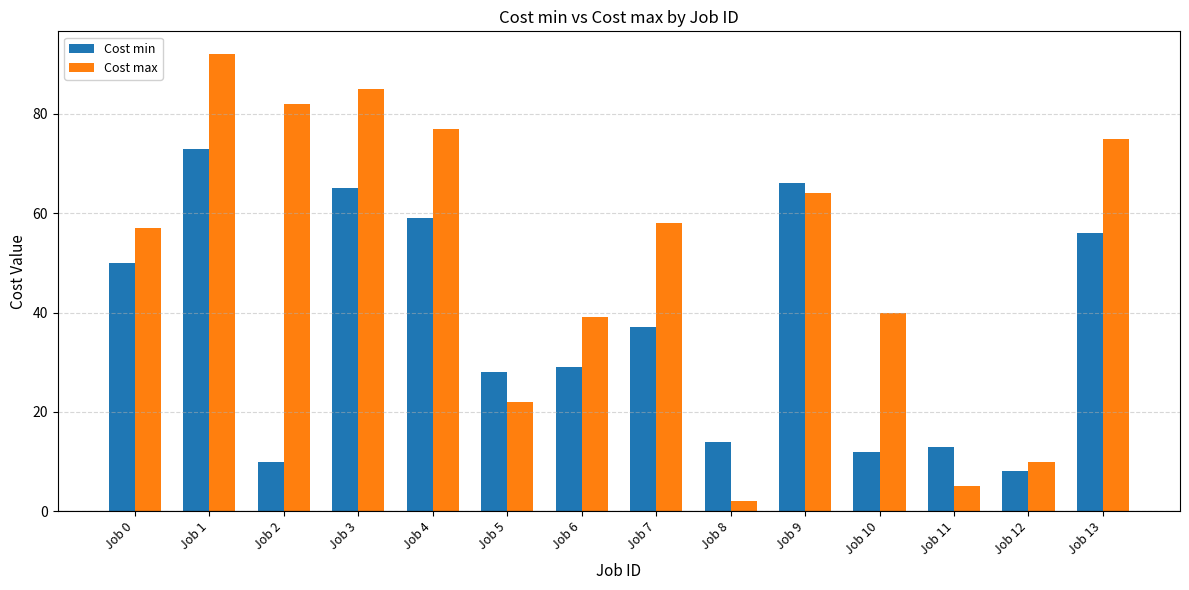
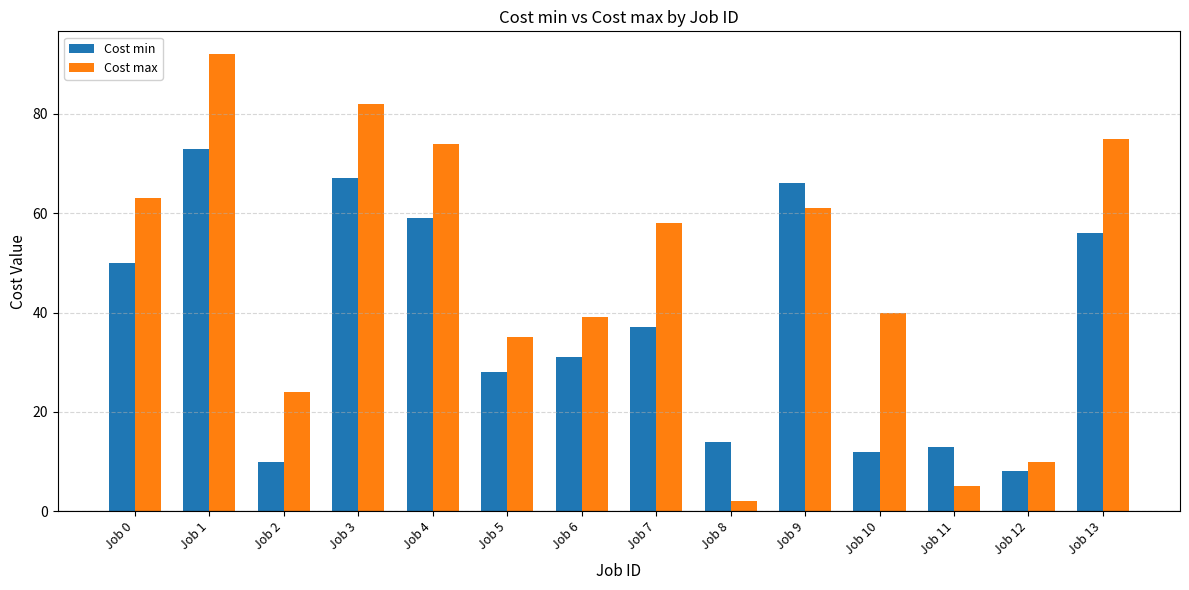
Cost max, Job 0: 57 -> 63
Cost max, Job 2: 82 -> 24
Cost min, Job 3: 65 -> 67
Cost max, Job 3: 85 -> 82
Cost max, Job 4: 77 -> 74
Cost max, Job 5: 22 -> 35
Cost min, Job 6: 29 -> 31
Cost max, Job 9: 64 -> 61
